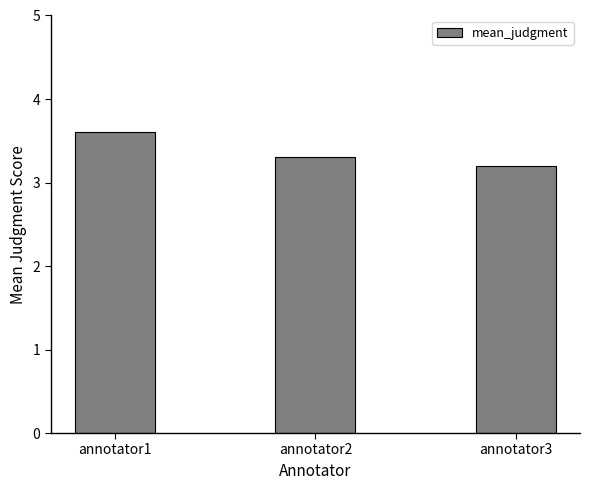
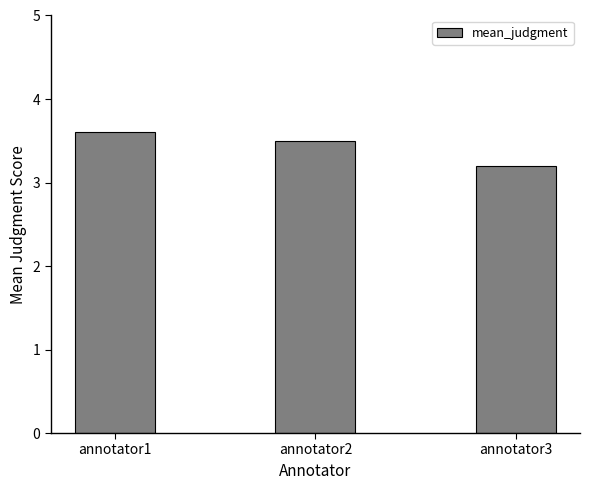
annotator2: 3.3 -> 3.5
